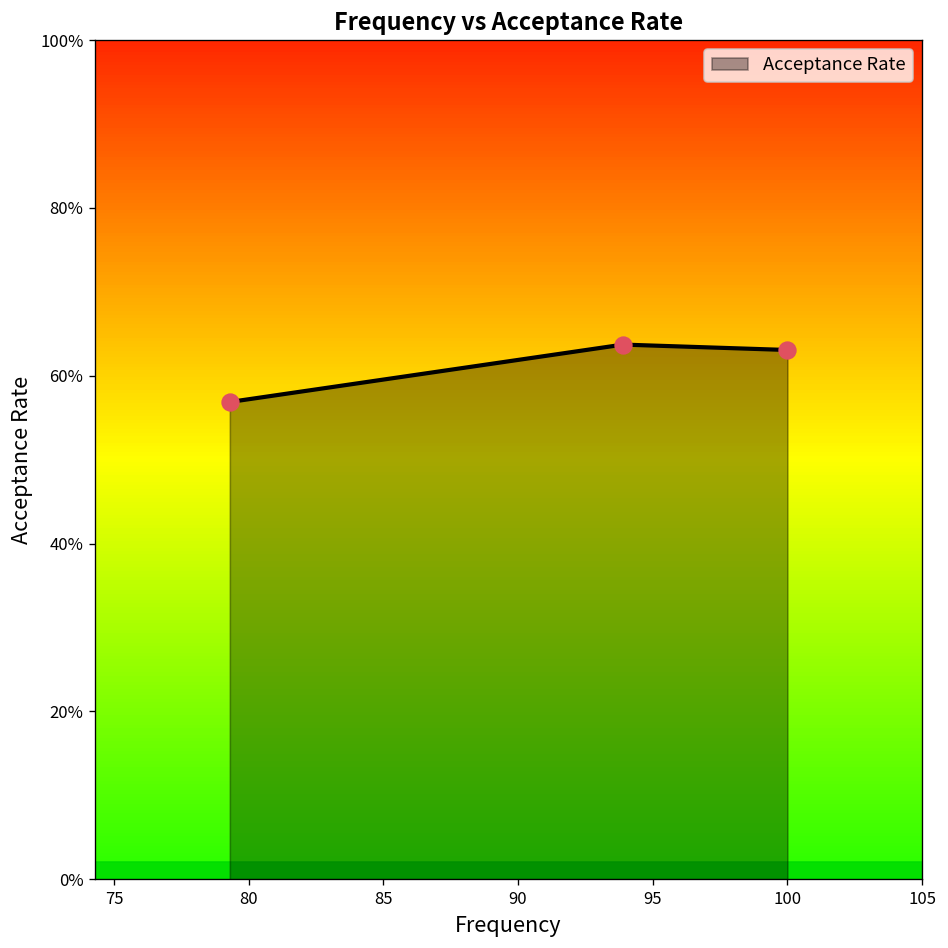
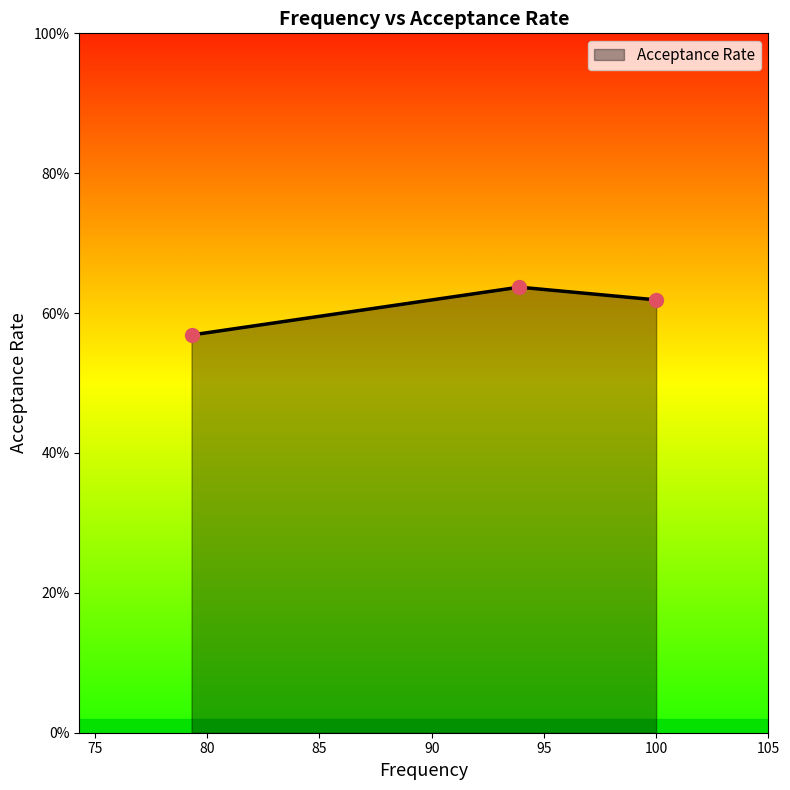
Acceptance Rate, 100: 63% -> 62%
